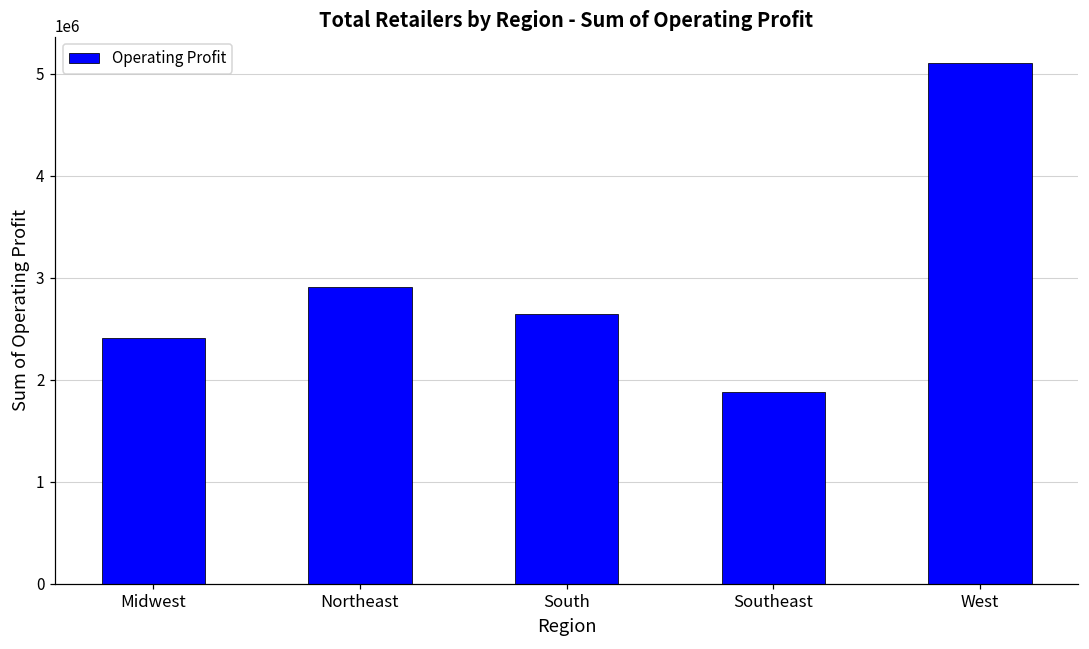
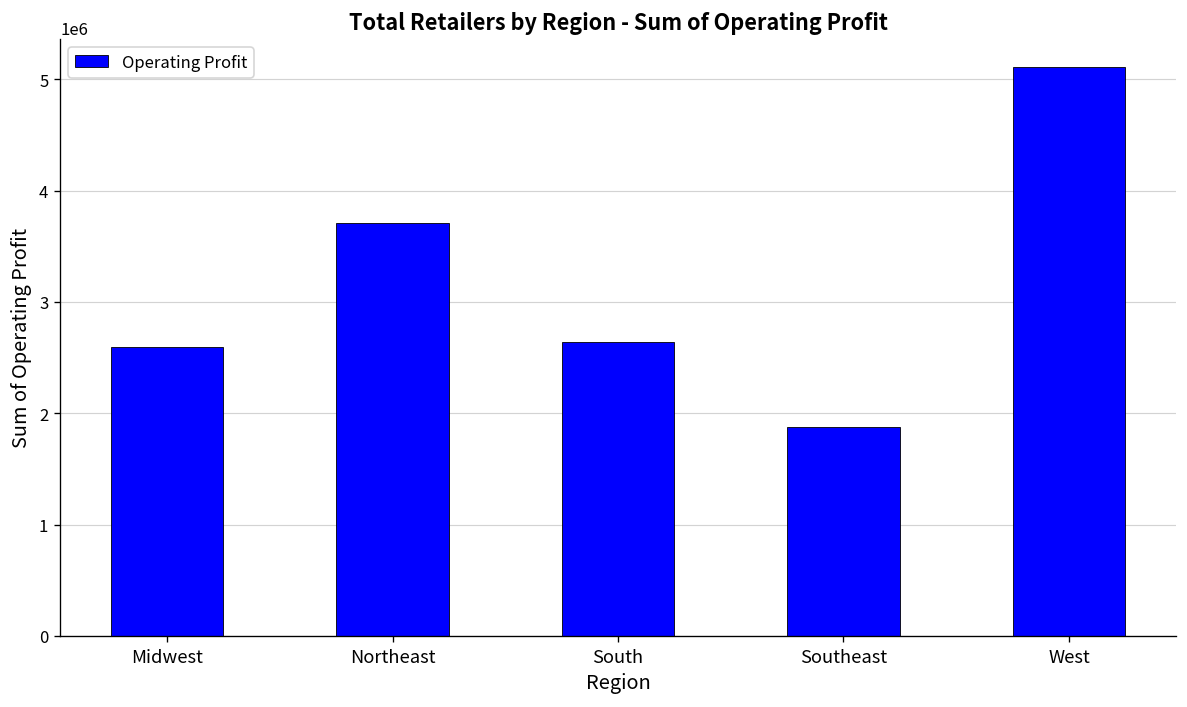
Midwest: 2400000 -> 2600000
Northeast: 2900000 -> 3700000
